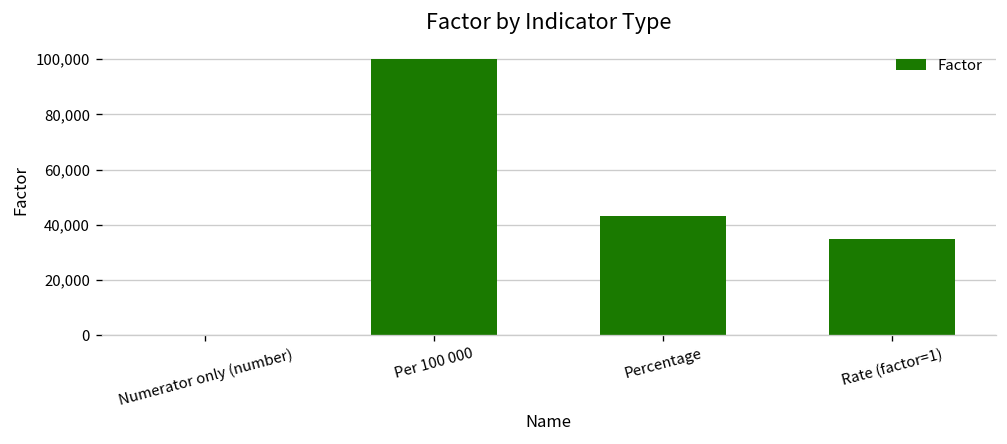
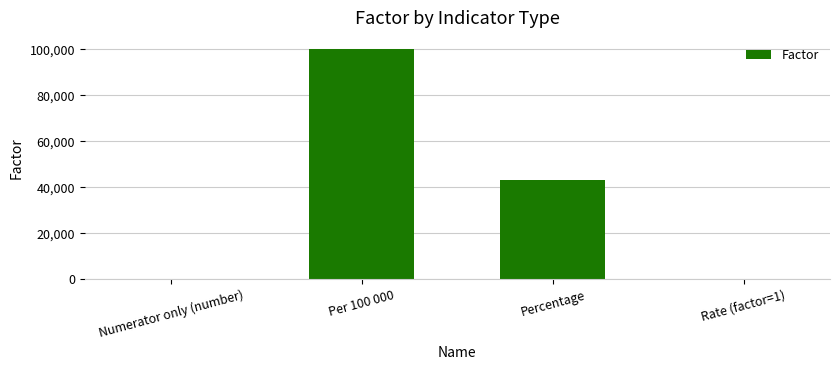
Rate (factor=1): 35,000 -> 0
